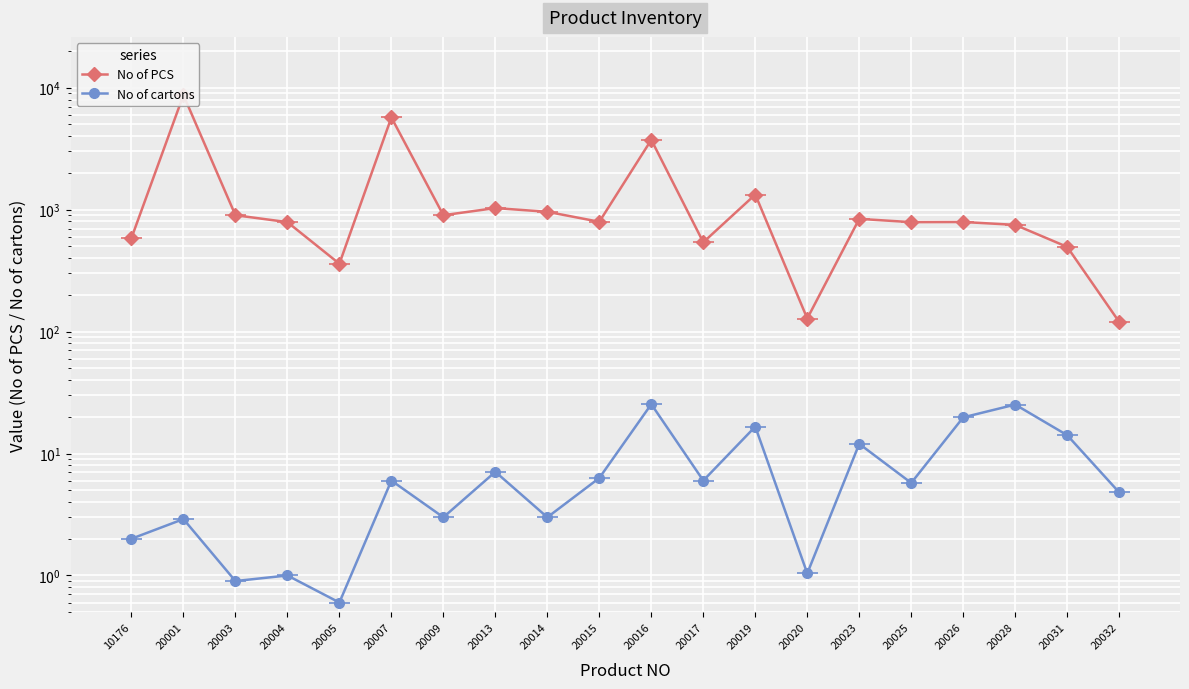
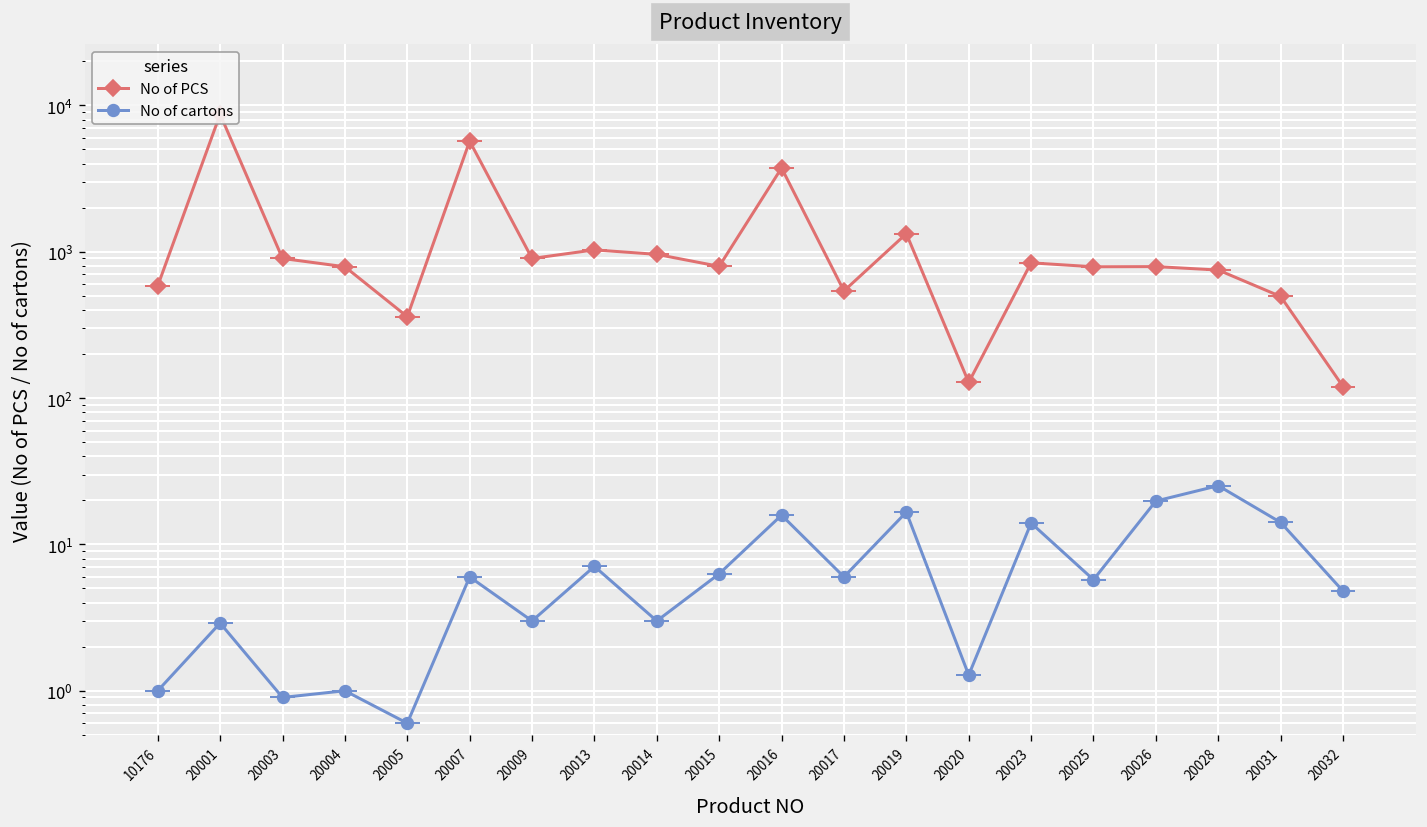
No of cartons, 10176: 2 -> 1
No of cartons, 20016: 25 -> 16
No of cartons, 20020: 1.0 -> 1.3
No of cartons, 20023: 12 -> 14
